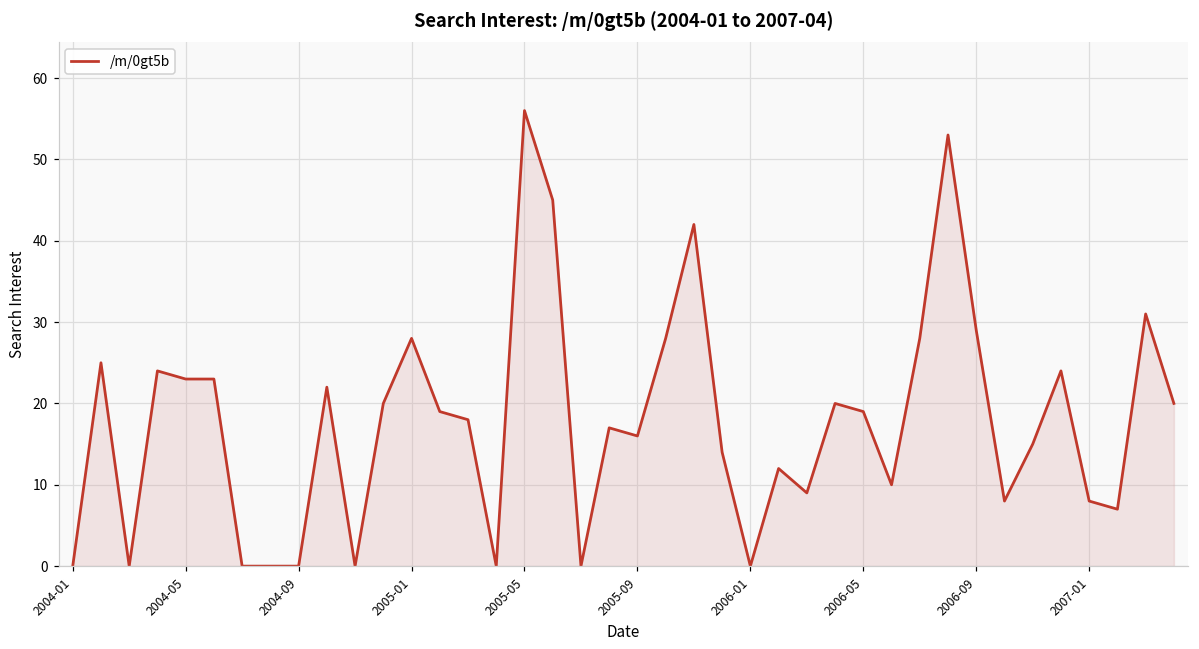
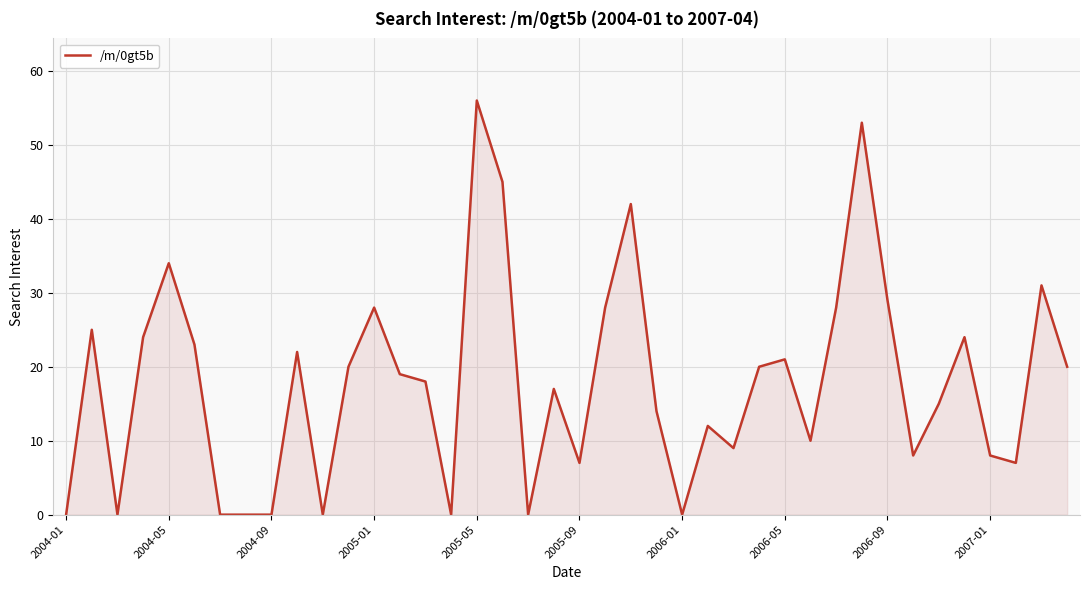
2004-05: 23 -> 34
2005-09: 16 -> 7
2006-05: 19 -> 21
